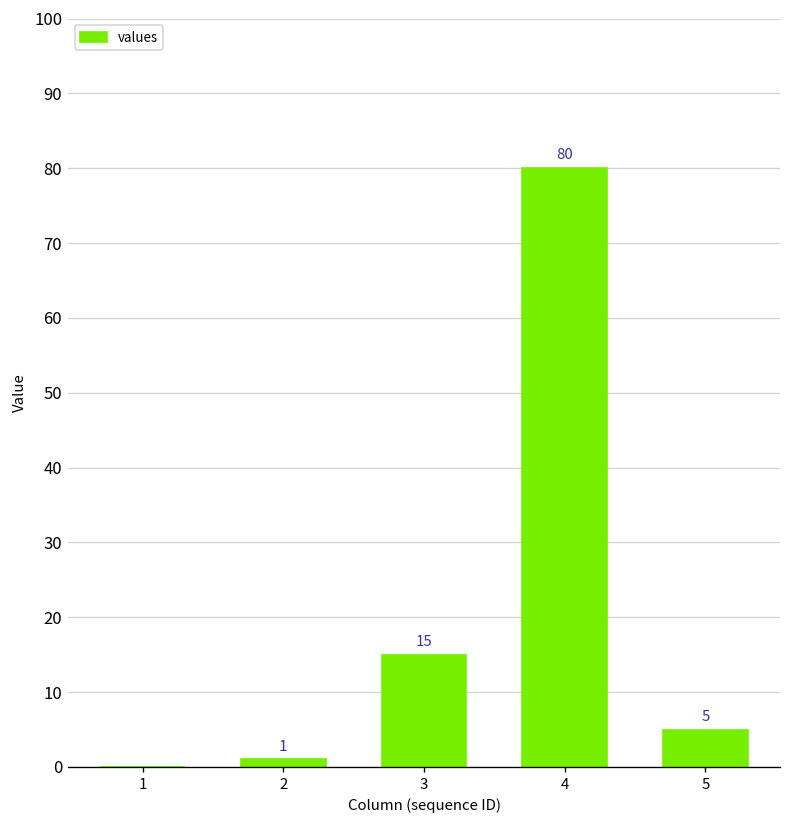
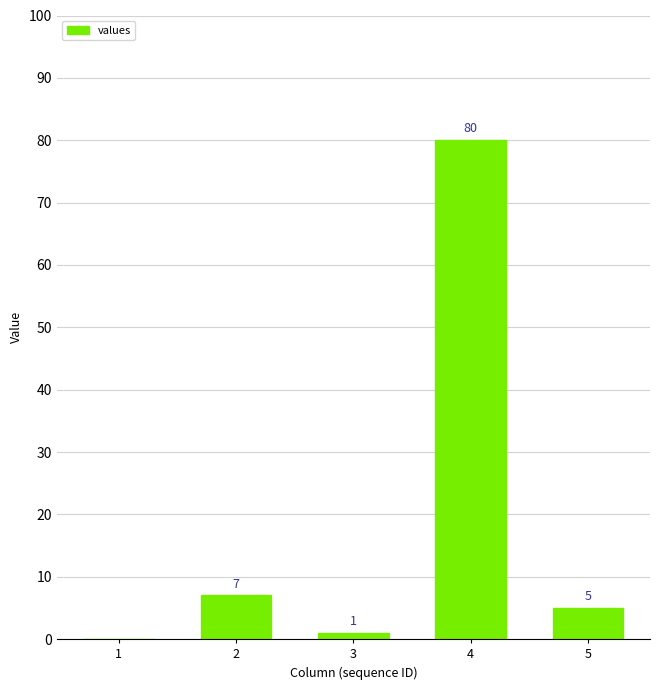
2: 1 -> 7
3: 15 -> 1
